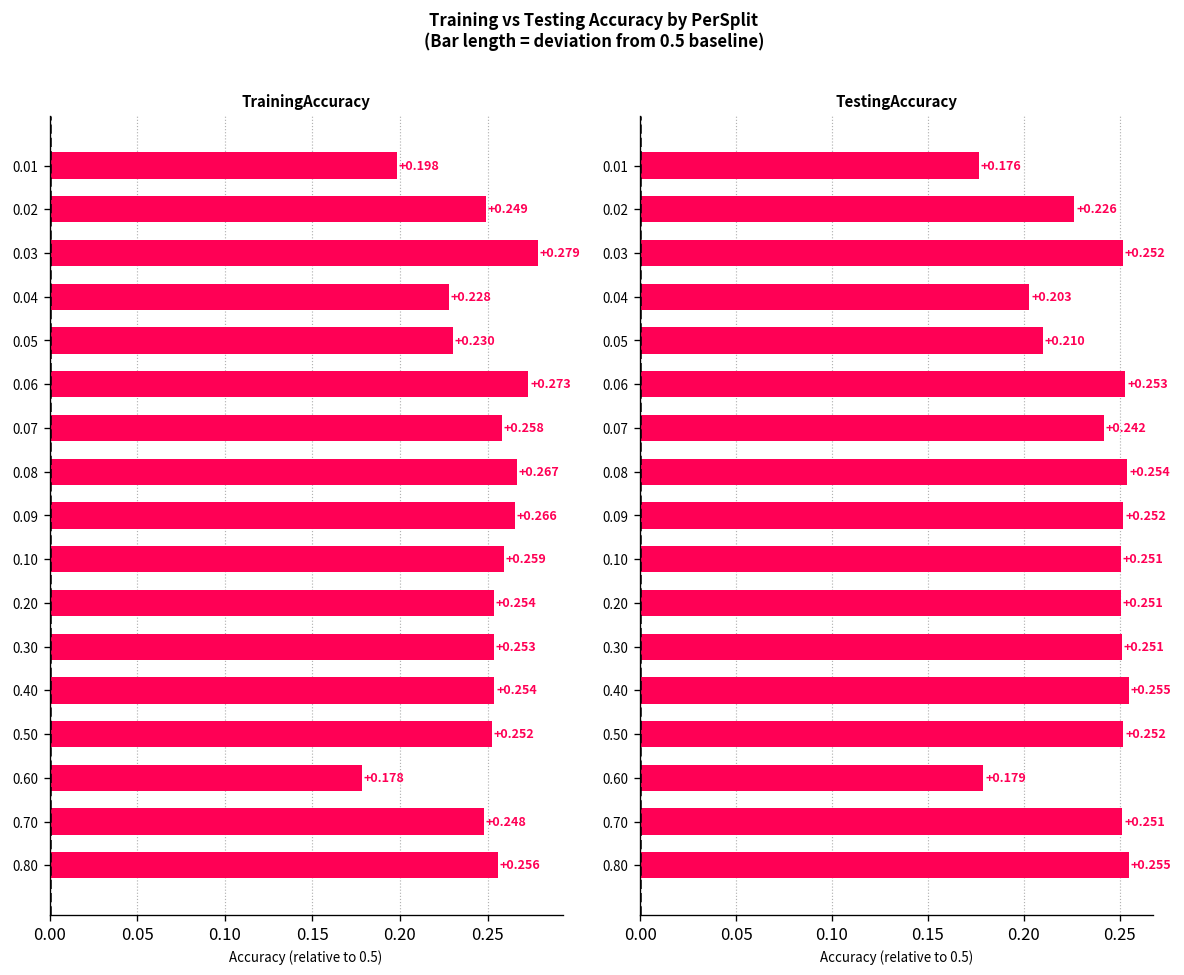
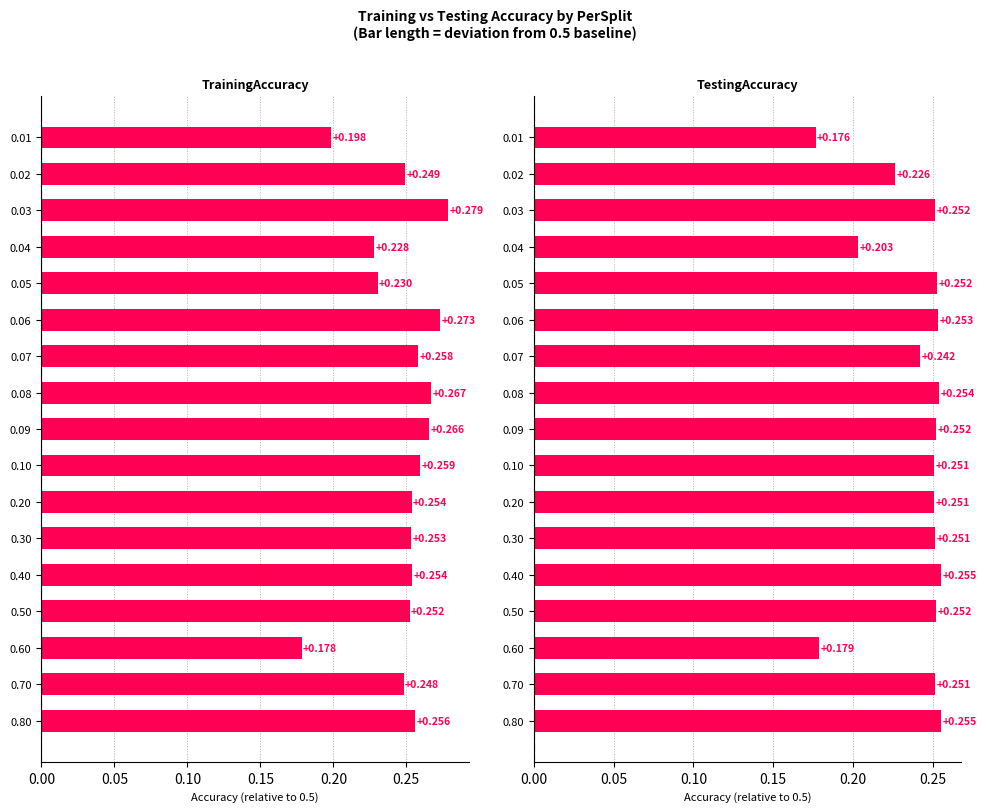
TestingAccuracy, 0.05: +0.210 -> +0.252
